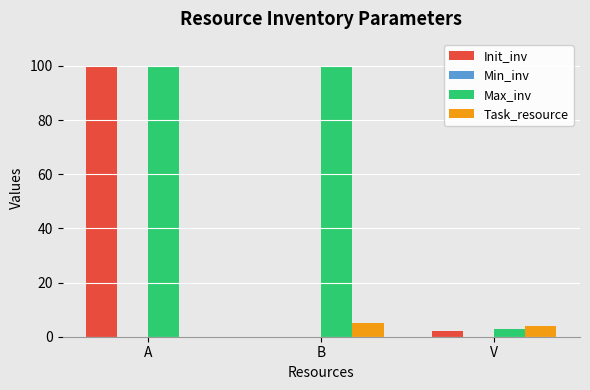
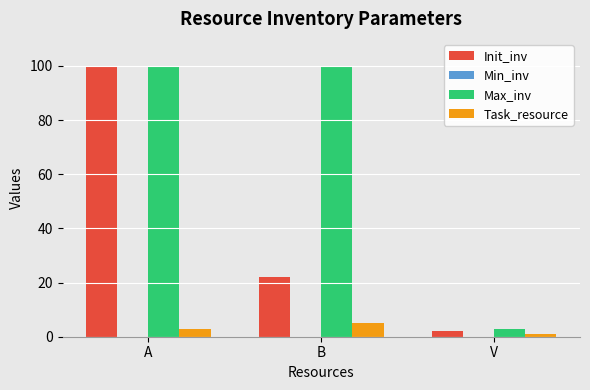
Task_resource, A: 0 -> 3
Init_inv, B: 0 -> 22
Task_resource, V: 4 -> 1
